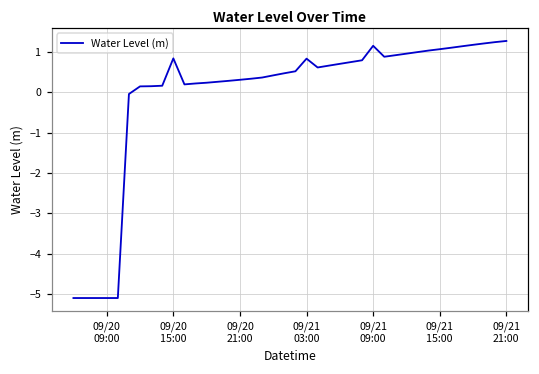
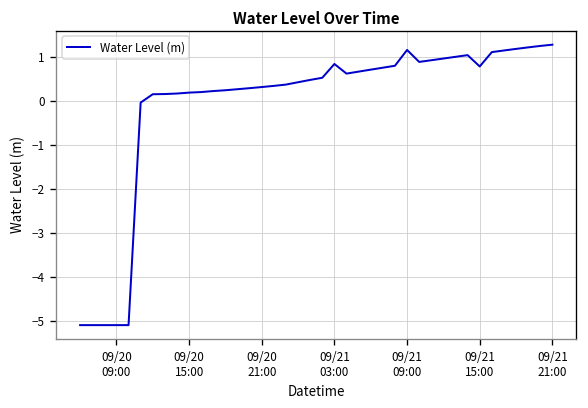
09/20 15:00: 0.8 -> 0.2
09/21 15:00: 1.1 -> 0.8
